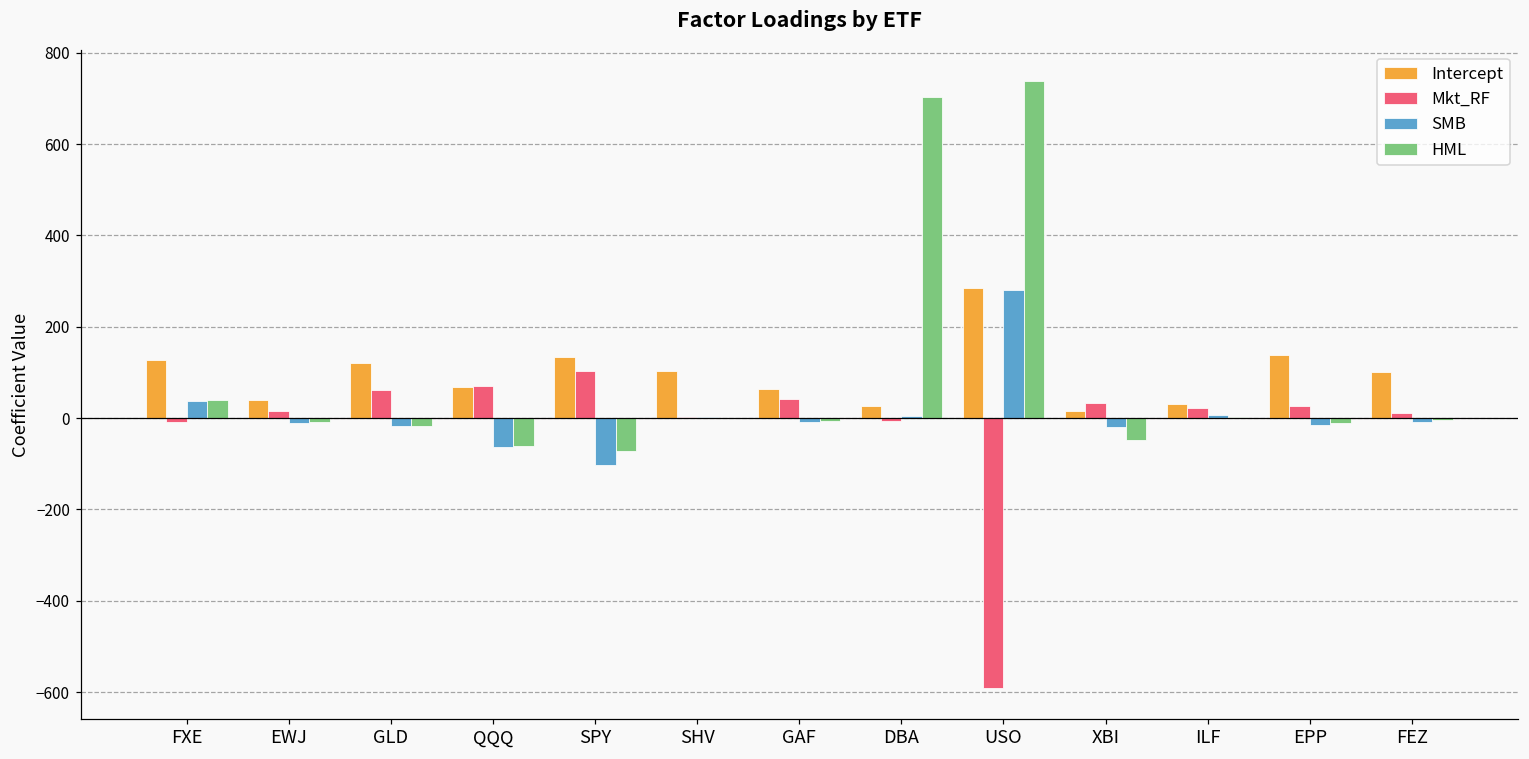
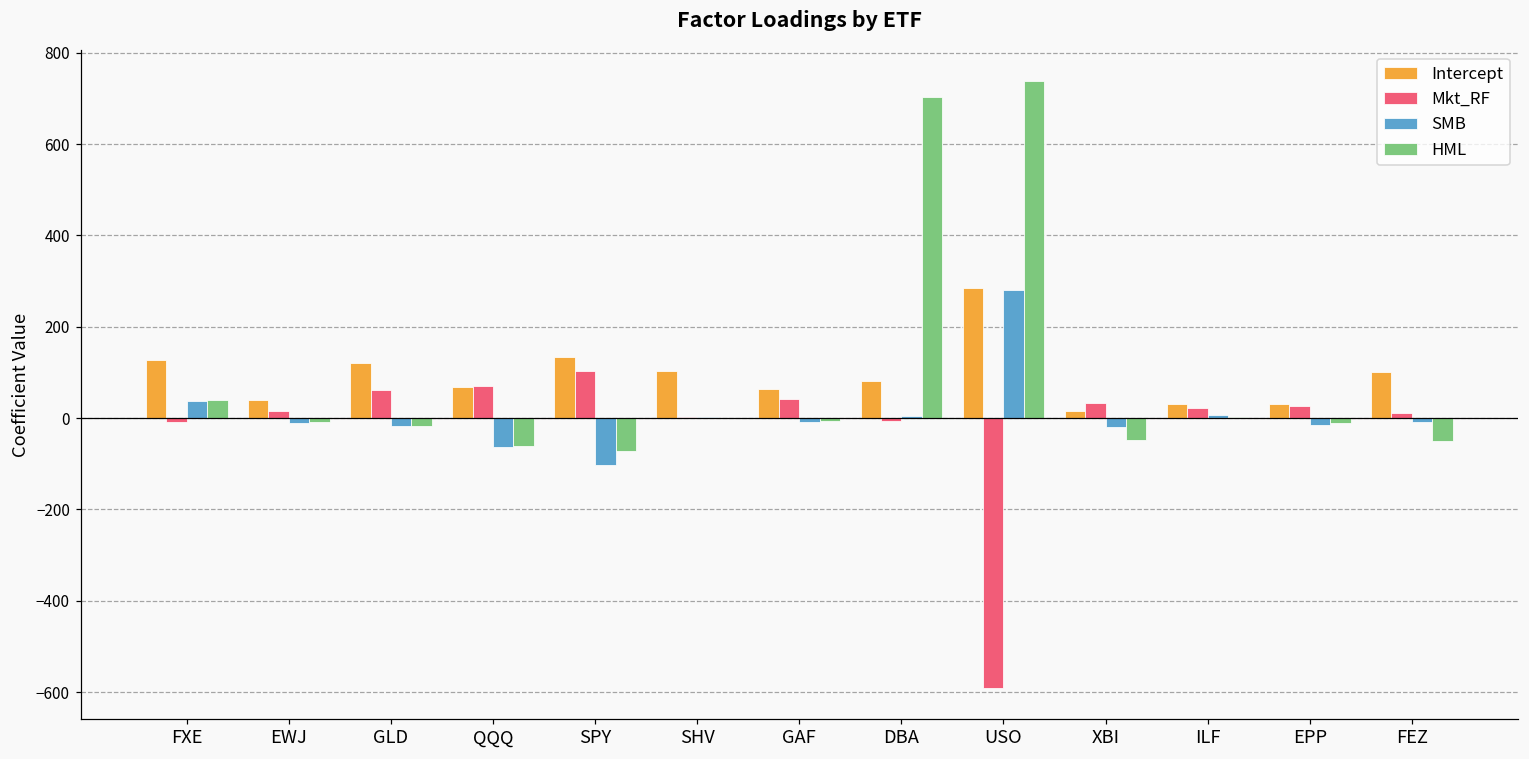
Intercept, DBA: 30 -> 80
Intercept, EPP: 140 -> 30
HML, FEZ: 0 -> -50
